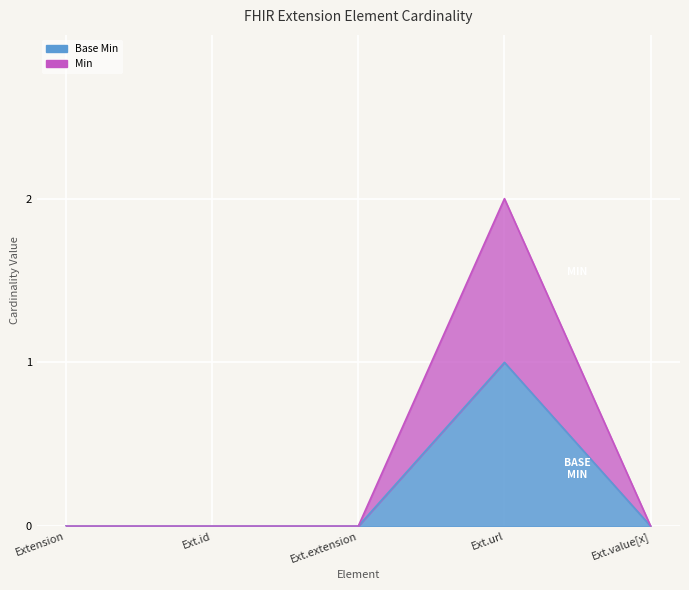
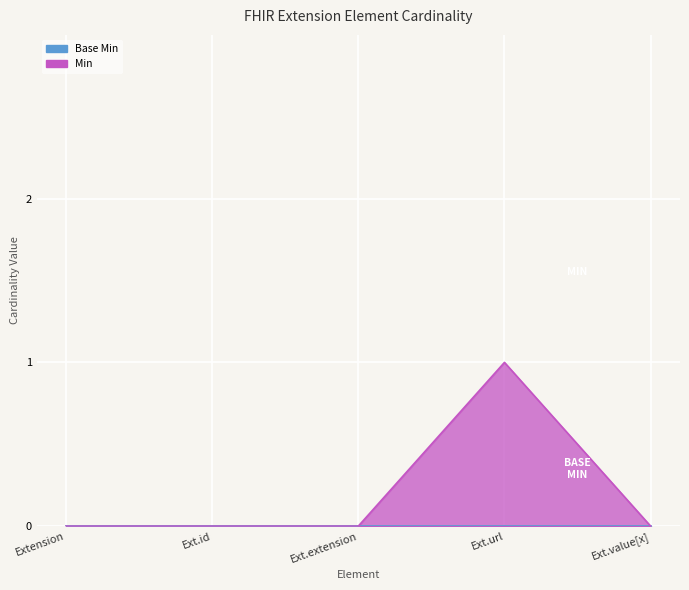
Base Min, Ext.url: 1 -> 0
